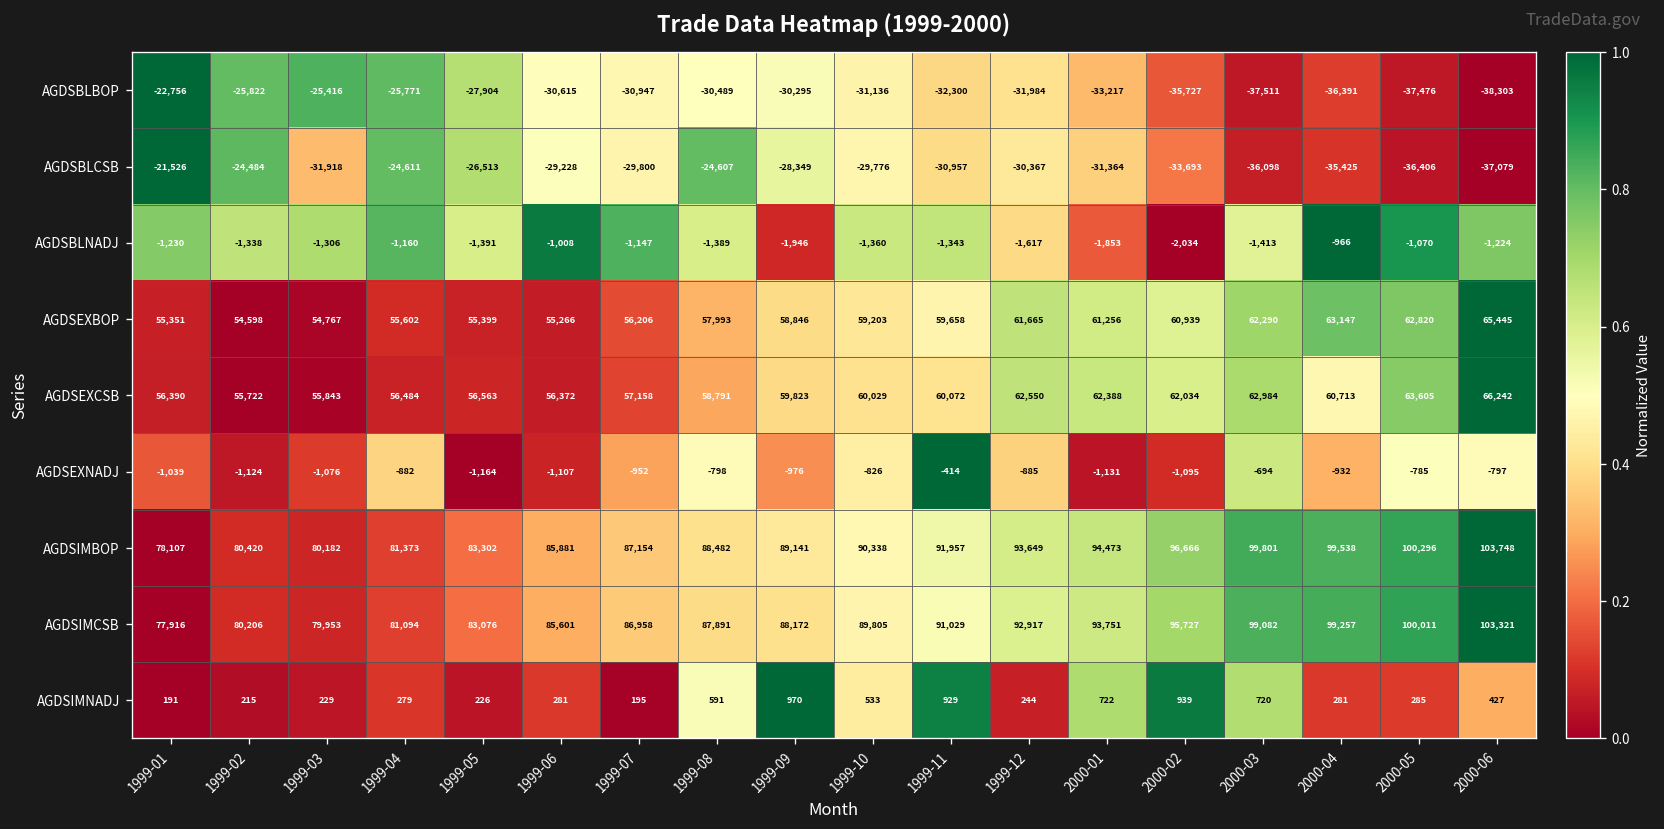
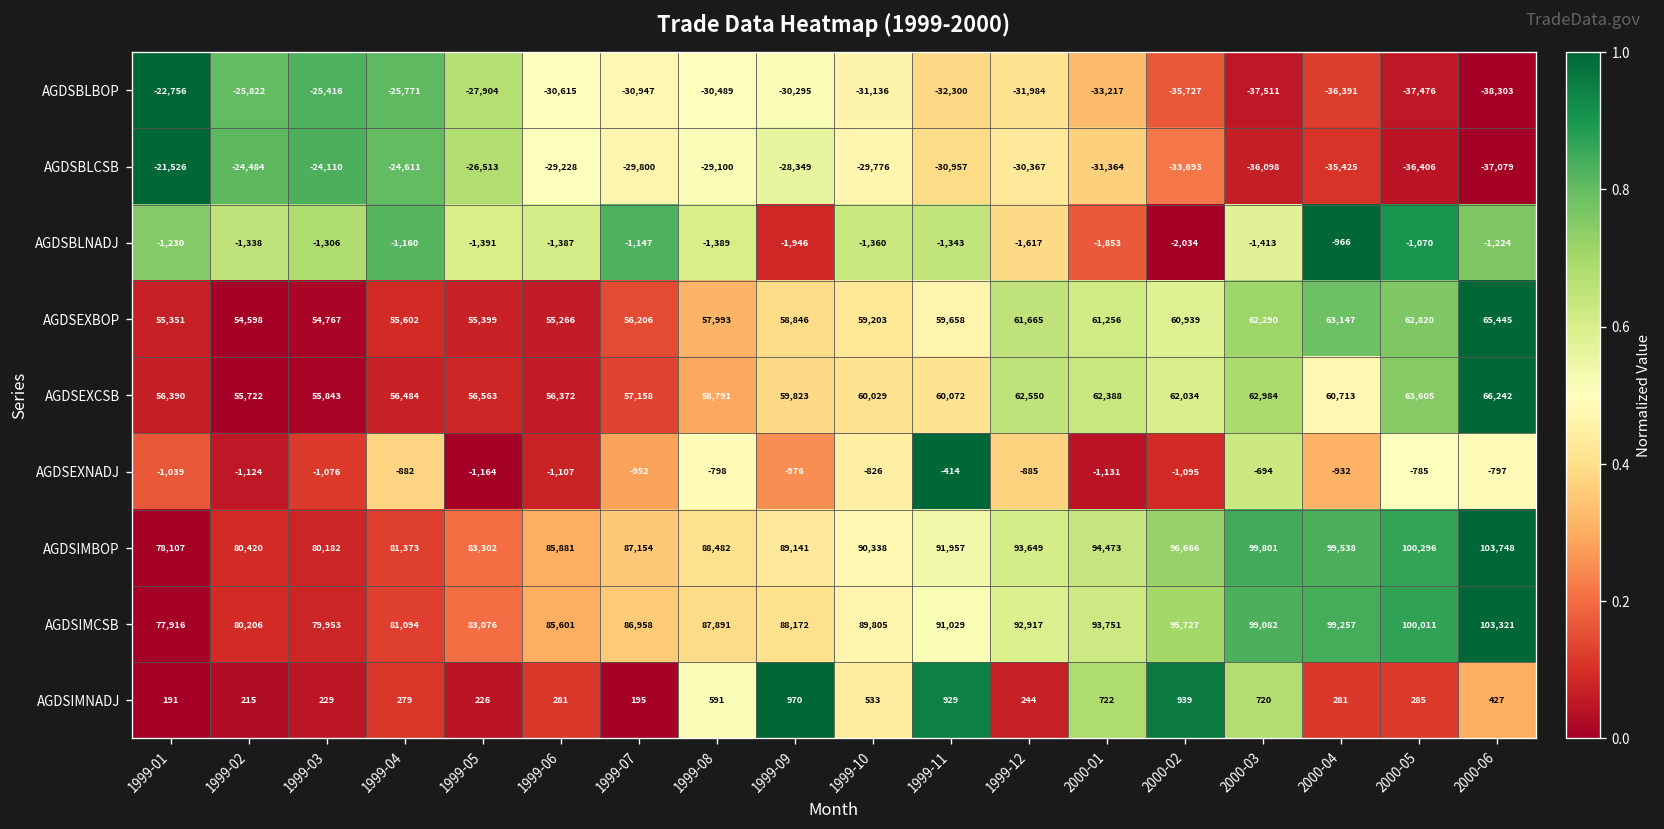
AGDSBLCSB, 1999-03: -31,918 -> -24,110
AGDSBLCSB, 1999-08: -24,607 -> -29,100
AGDSBLNADJ, 1999-06: -1,008 -> -1,387
